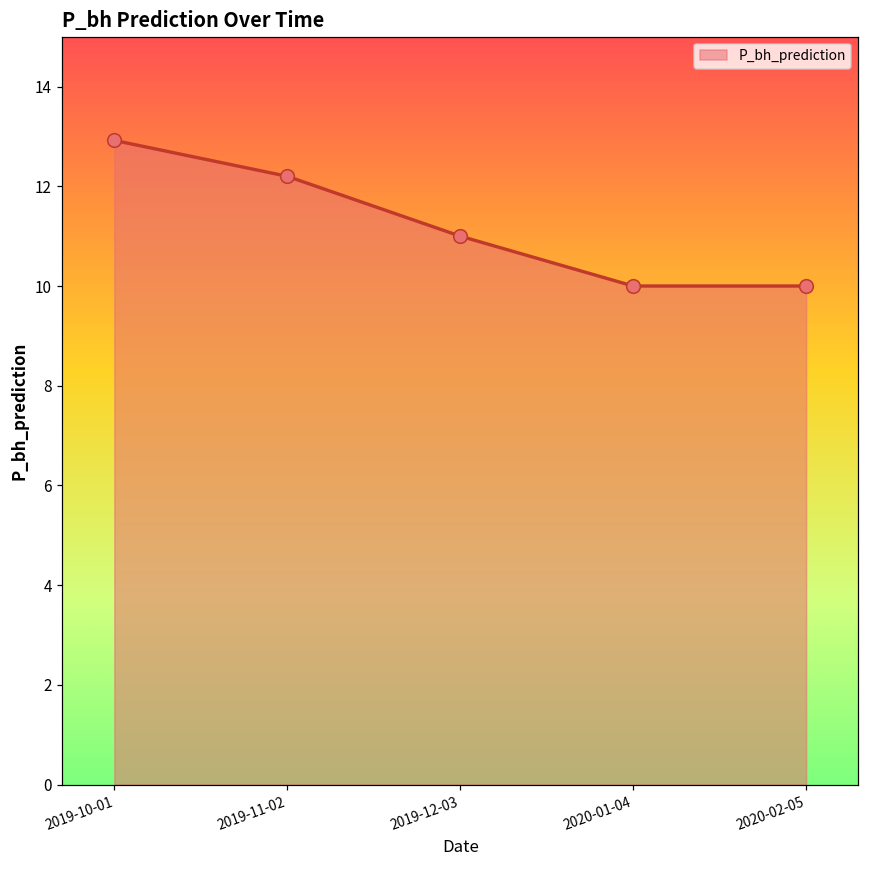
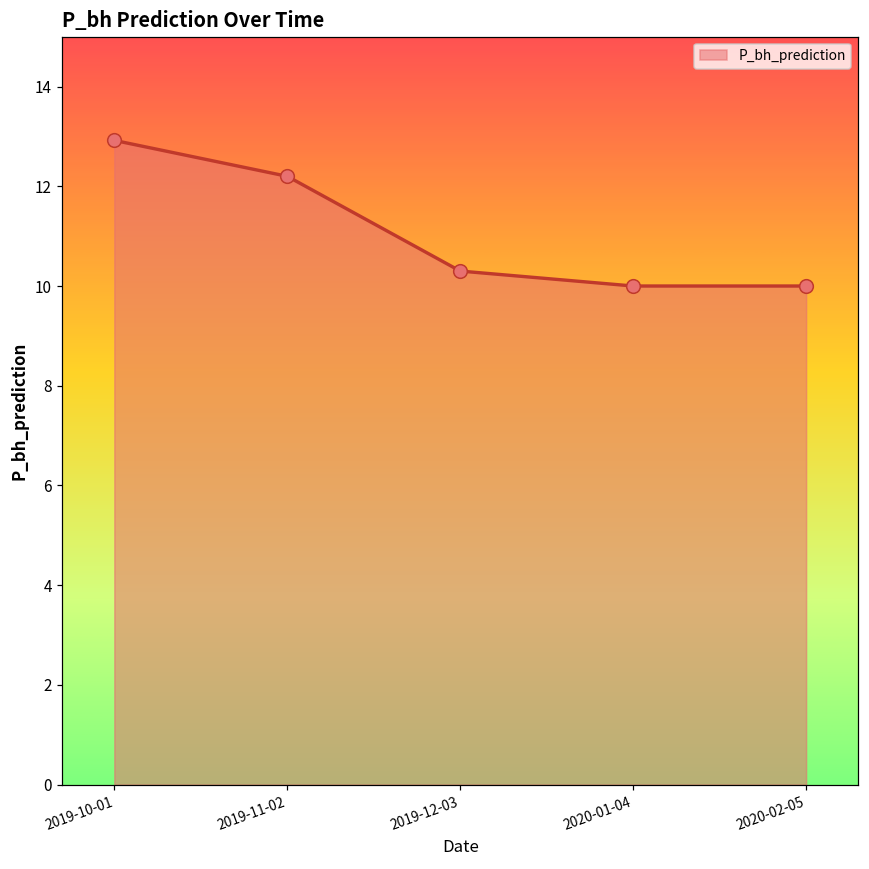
2019-12-03: 11.0 -> 10.3
